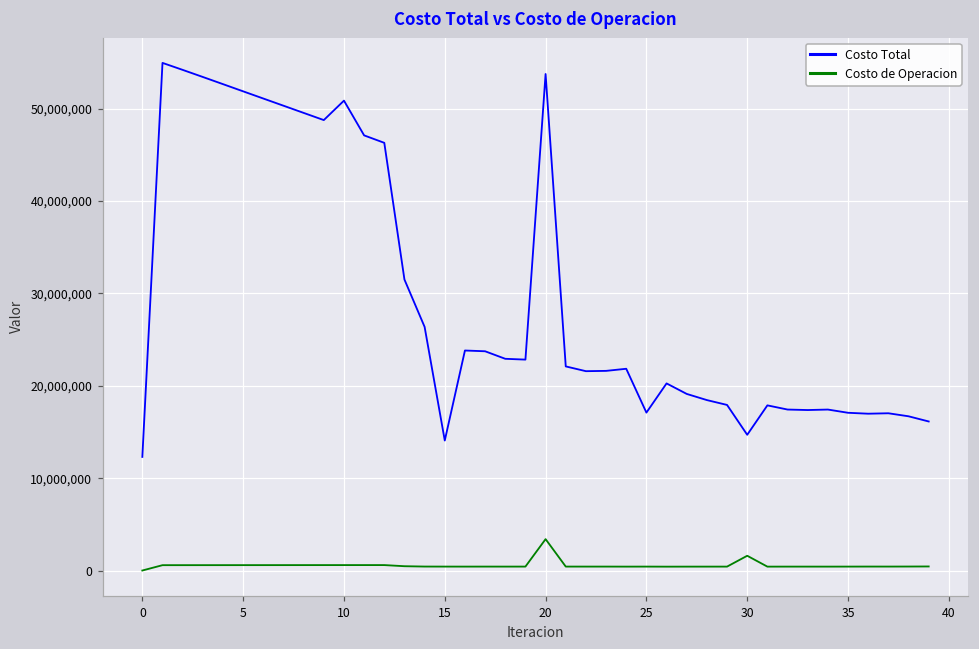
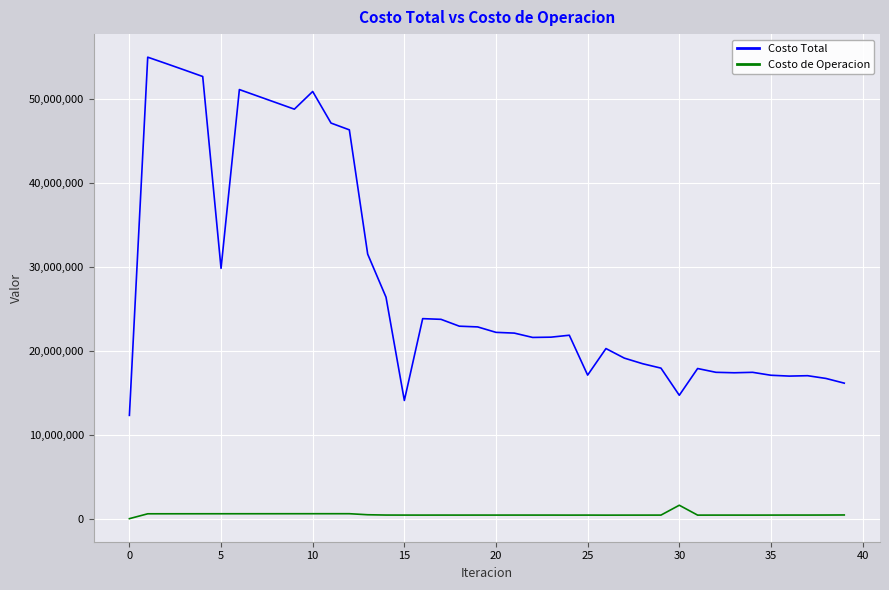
Costo Total, 5: 52,000,000 -> 30,000,000
Costo Total, 20: 54,000,000 -> 22,000,000
Costo de Operacion, 20: 3,000,000 -> 0
